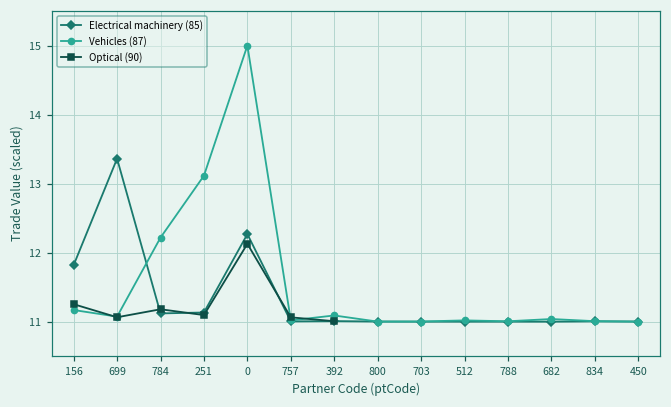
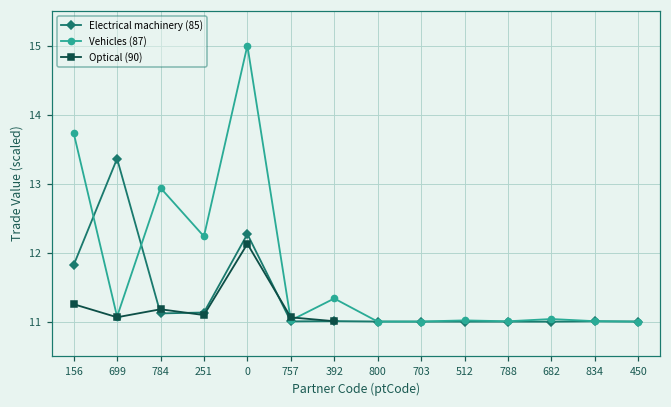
Vehicles (87), 156: 11.2 -> 13.7
Vehicles (87), 784: 12.2 -> 12.9
Vehicles (87), 251: 13.1 -> 12.2
Vehicles (87), 392: 11.1 -> 11.3
